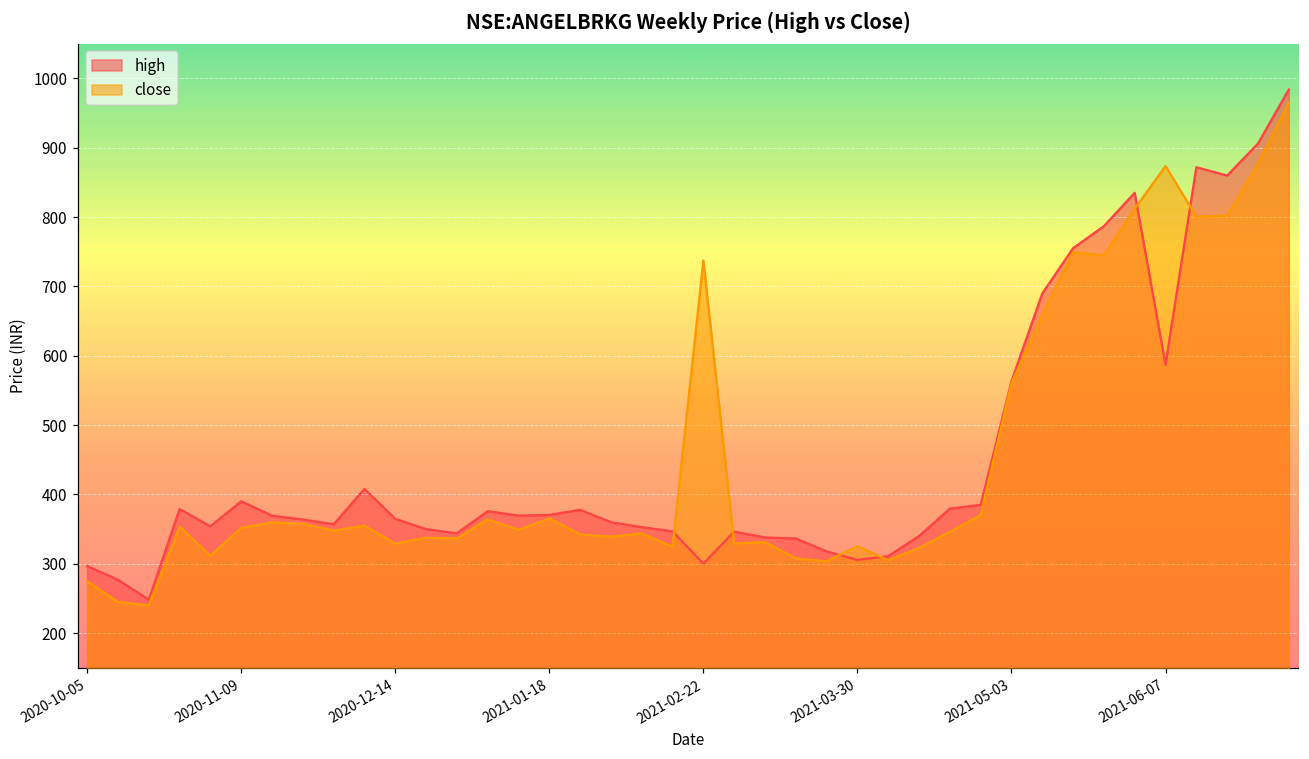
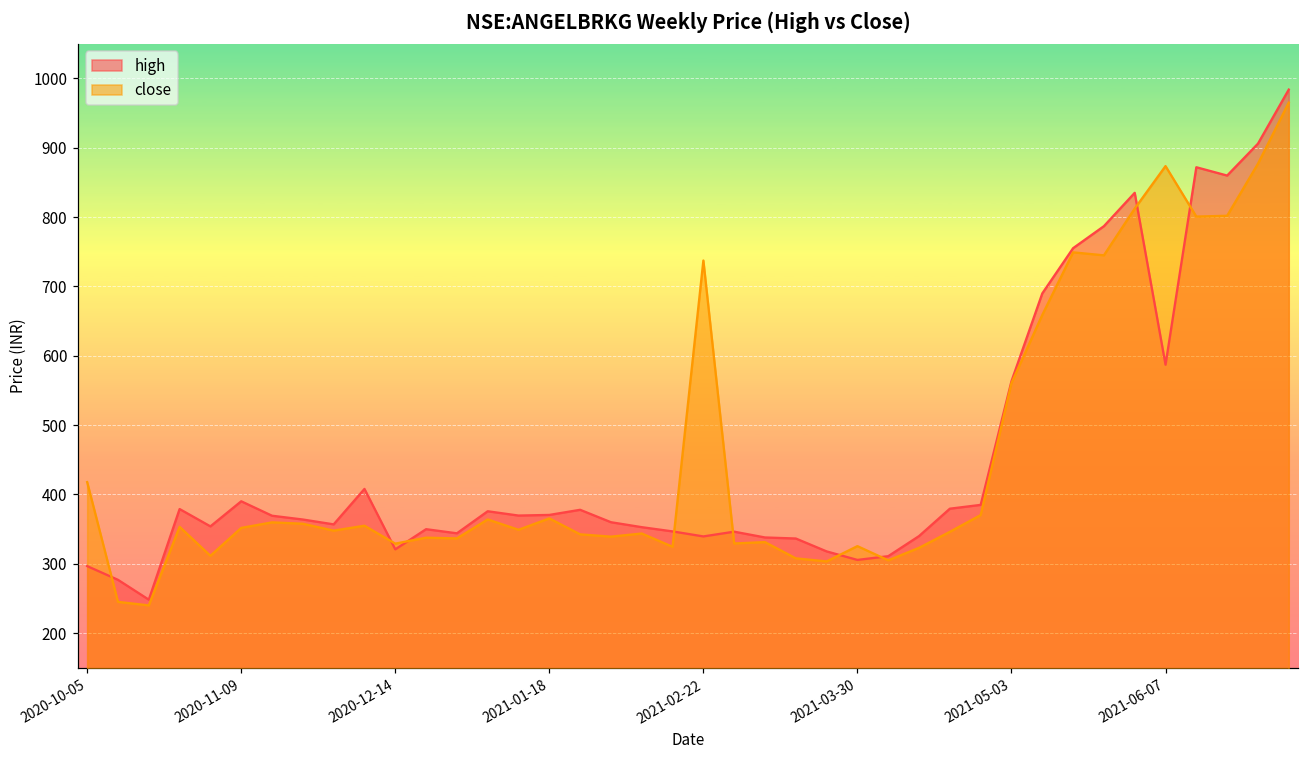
close, 2020-10-05: 270 -> 420
high, 2020-12-14: 360 -> 320
high, 2021-02-22: 300 -> 340
